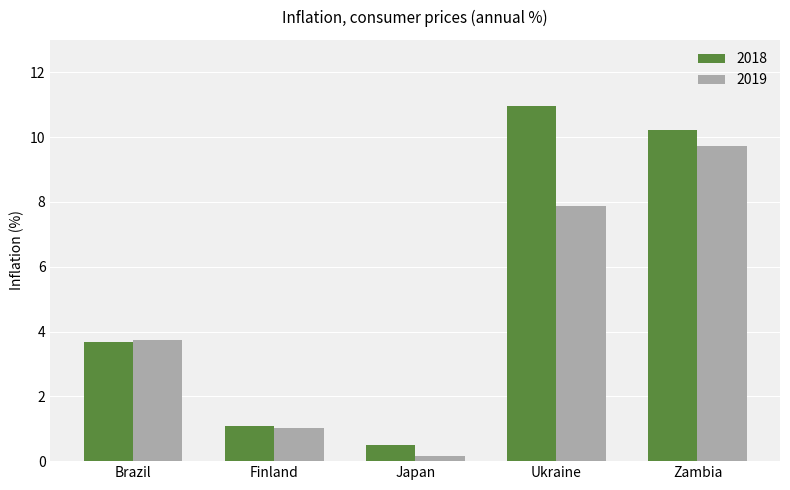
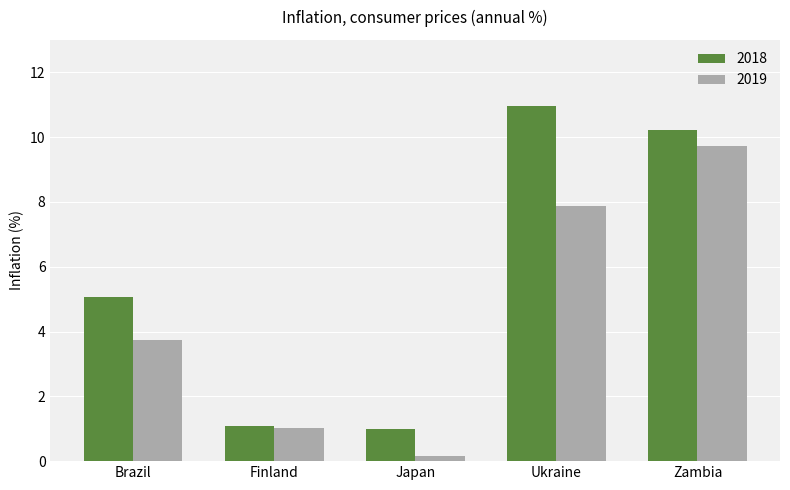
2018, Brazil: 3.7 -> 5.1
2018, Japan: 0.5 -> 1.0
